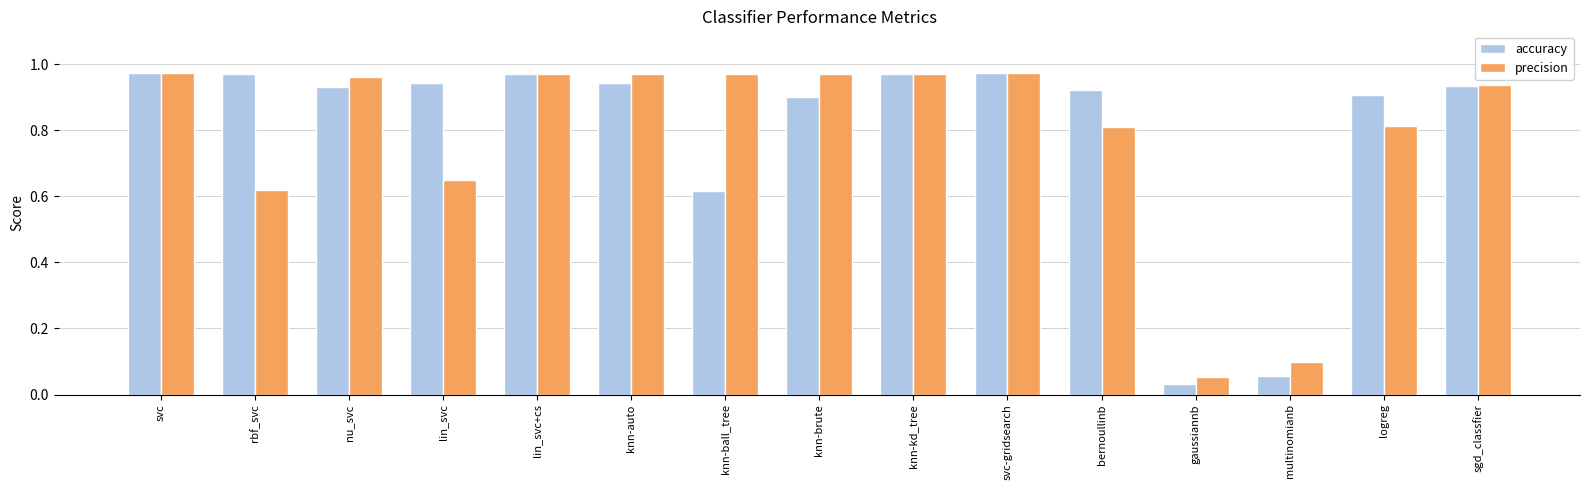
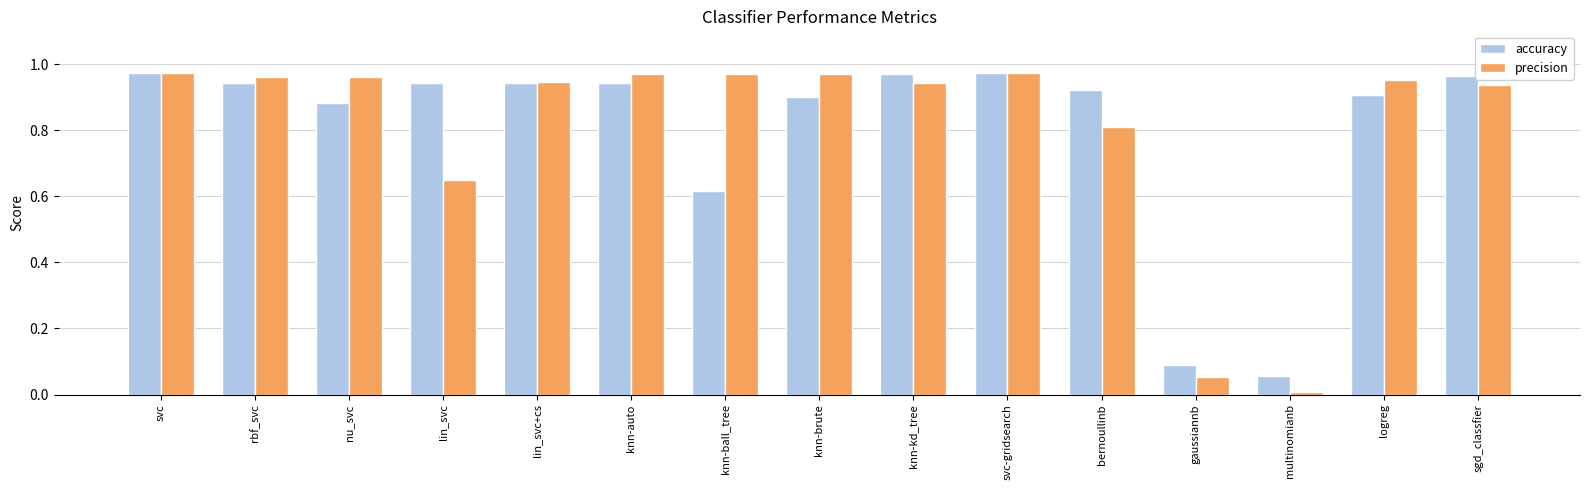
accuracy, rbf_svc: 0.97 -> 0.94
precision, rbf_svc: 0.62 -> 0.96
accuracy, nu_svc: 0.93 -> 0.88
accuracy, lin_svc+cs: 0.97 -> 0.94
precision, lin_svc+cs: 0.97 -> 0.95
precision, knn-kd_tree: 0.97 -> 0.94
accuracy, gaussiannb: 0.03 -> 0.09
precision, multinomianb: 0.10 -> 0.01
precision, logreg: 0.81 -> 0.95
accuracy, sgd_classfier: 0.93 -> 0.96
